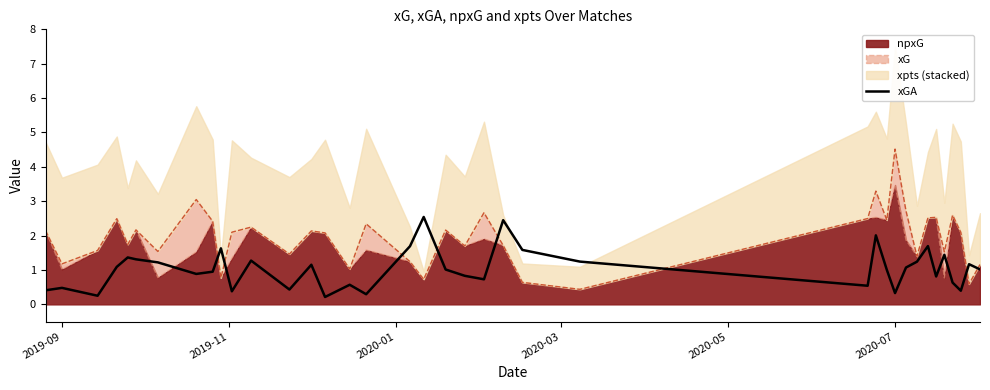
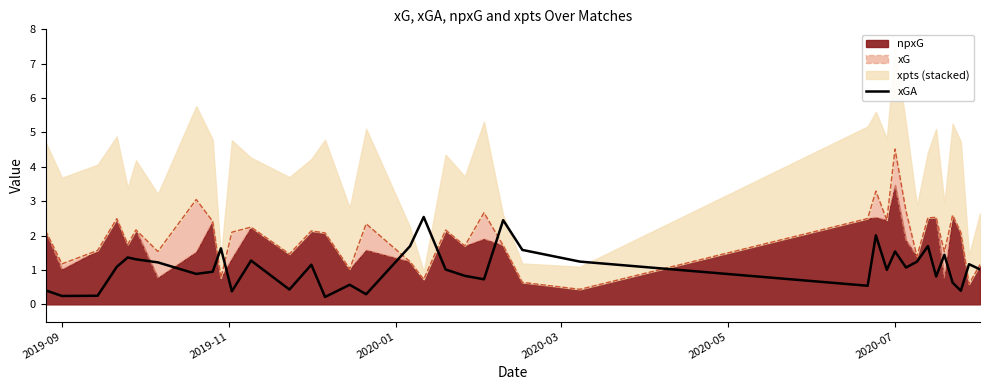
xGA, 2019-09: 0.5 -> 0.2
xGA, 2020-07: 0.3 -> 1.5
